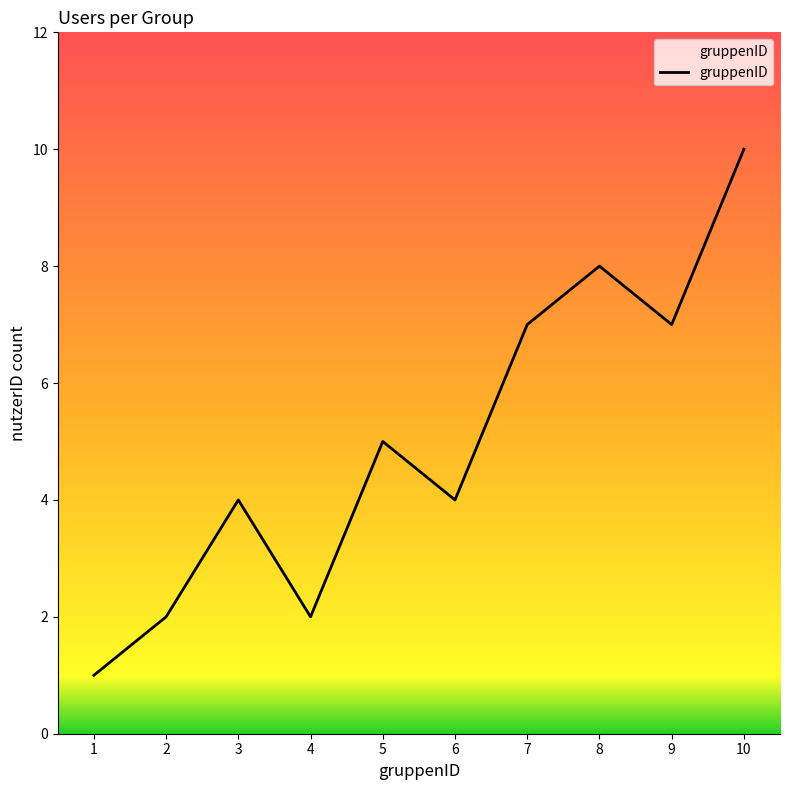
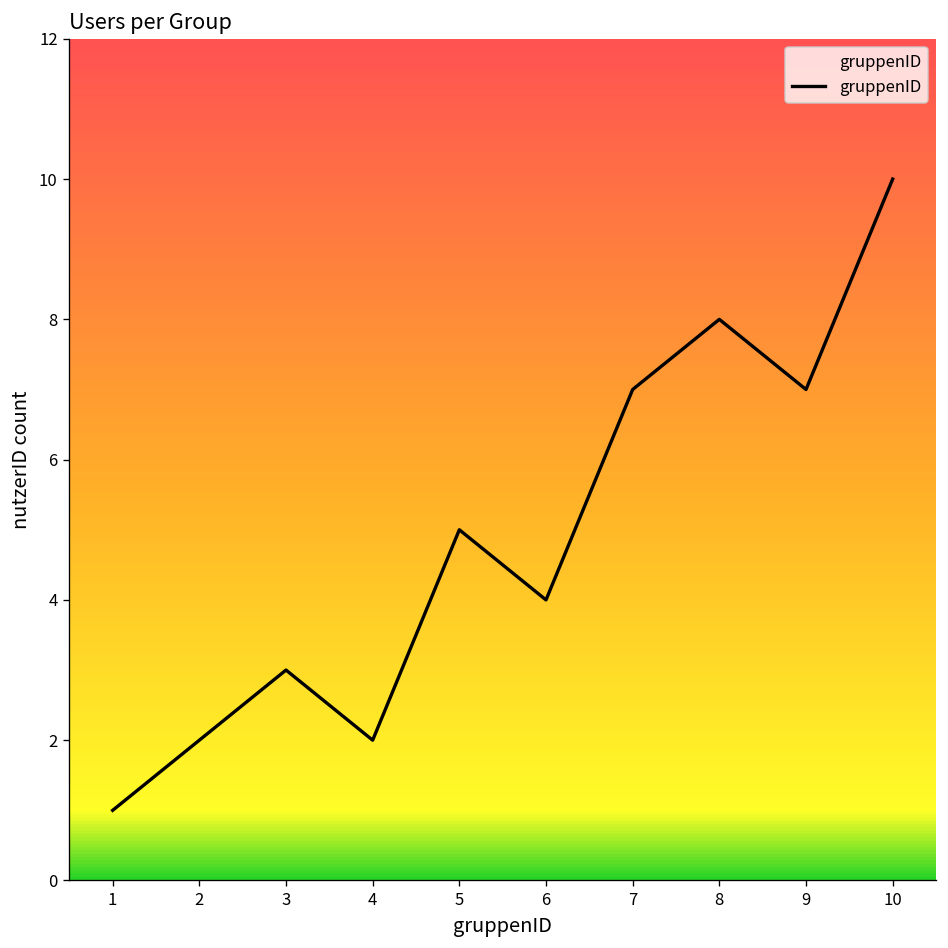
3: 4 -> 3
